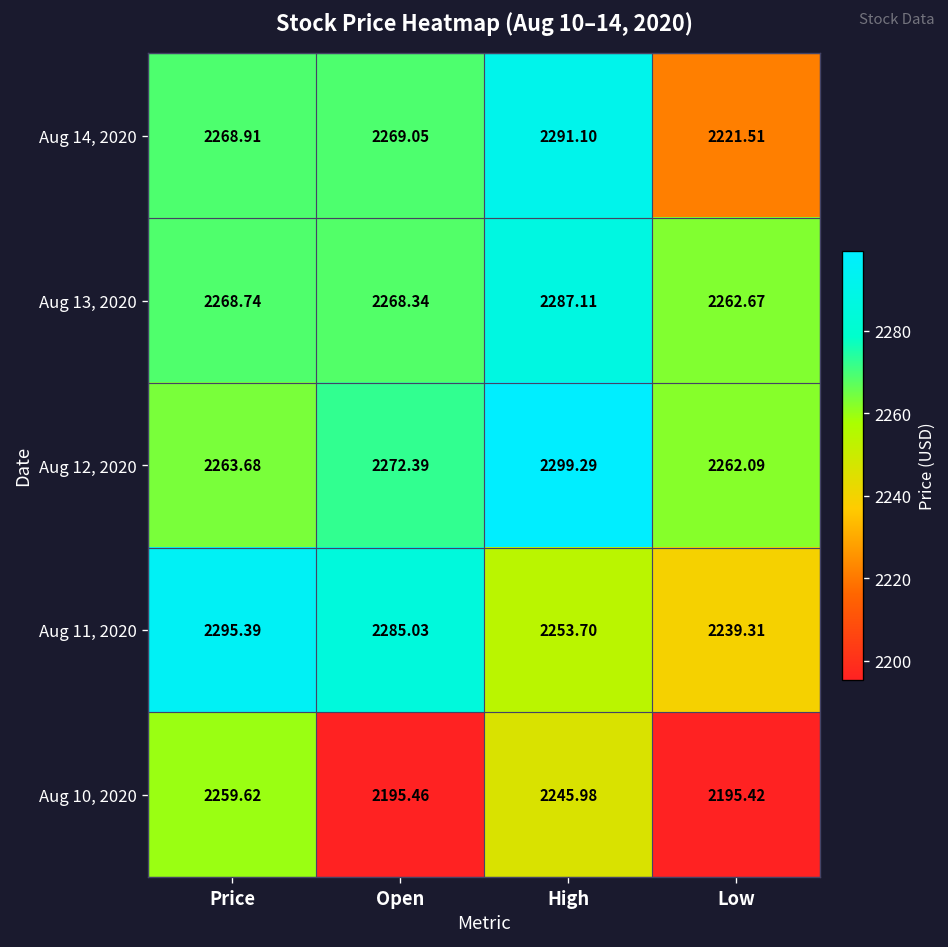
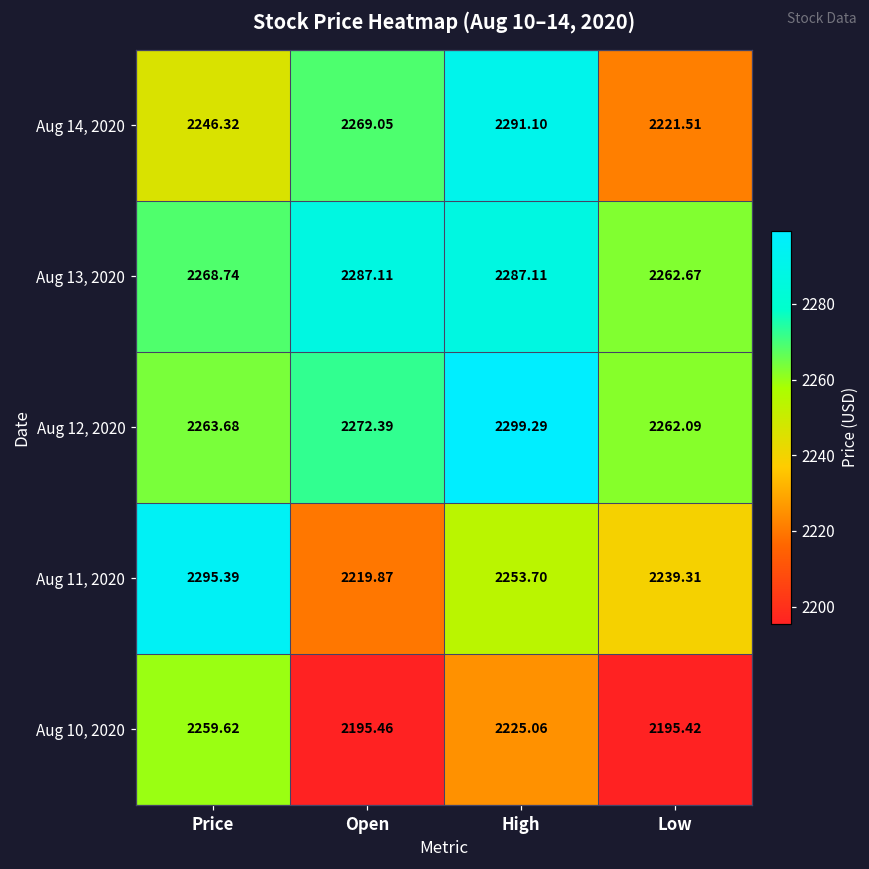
Aug 14, 2020, Price: 2268.91 -> 2246.32
Aug 13, 2020, Open: 2268.34 -> 2287.11
Aug 11, 2020, Open: 2285.03 -> 2219.87
Aug 10, 2020, High: 2245.98 -> 2225.06
